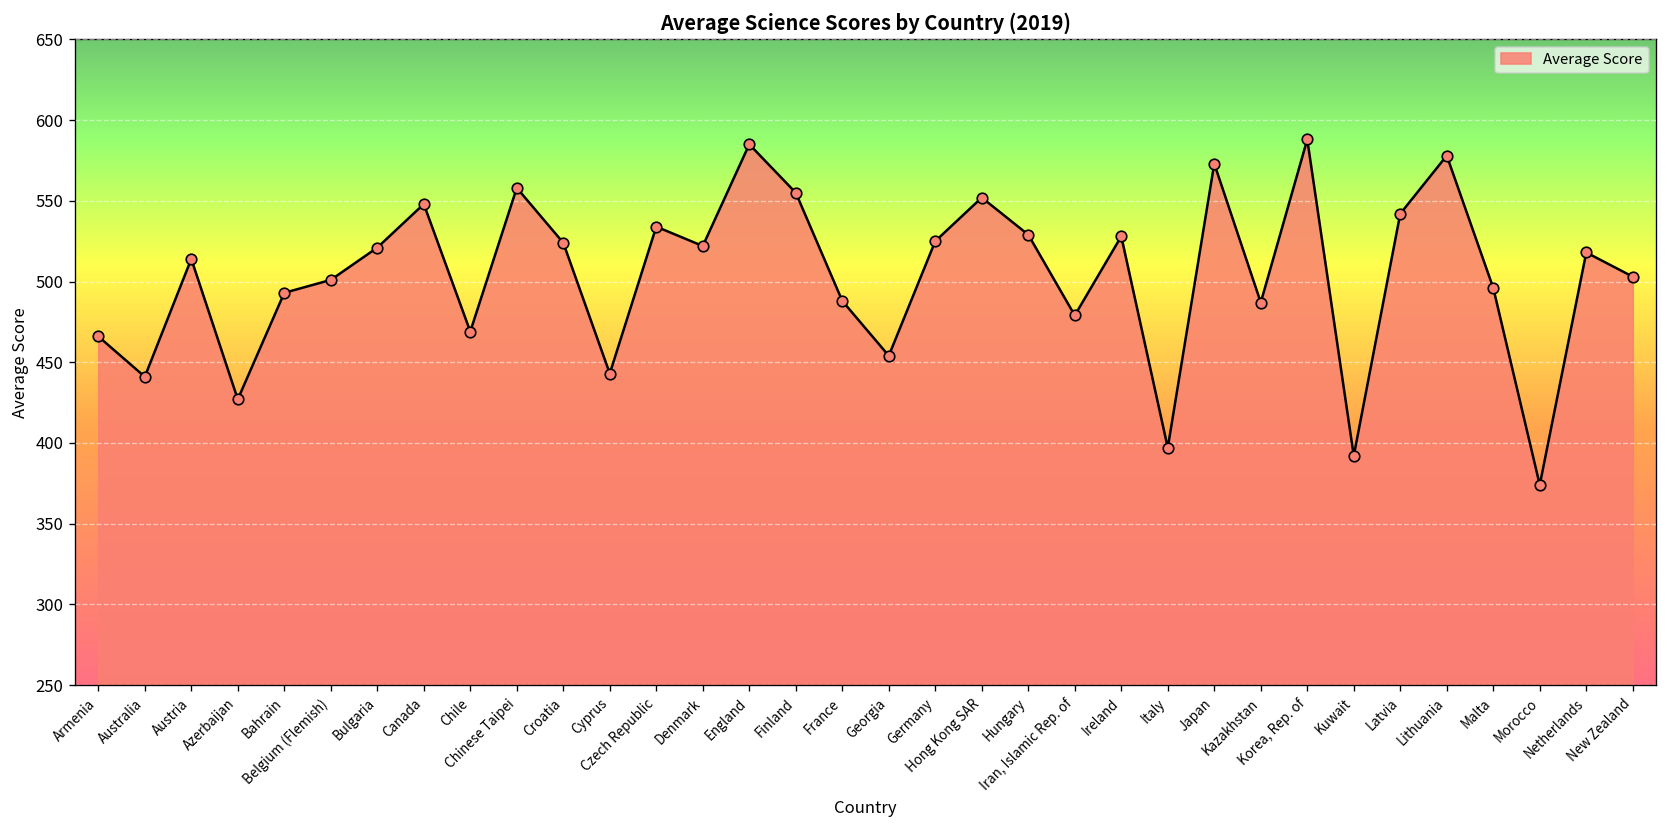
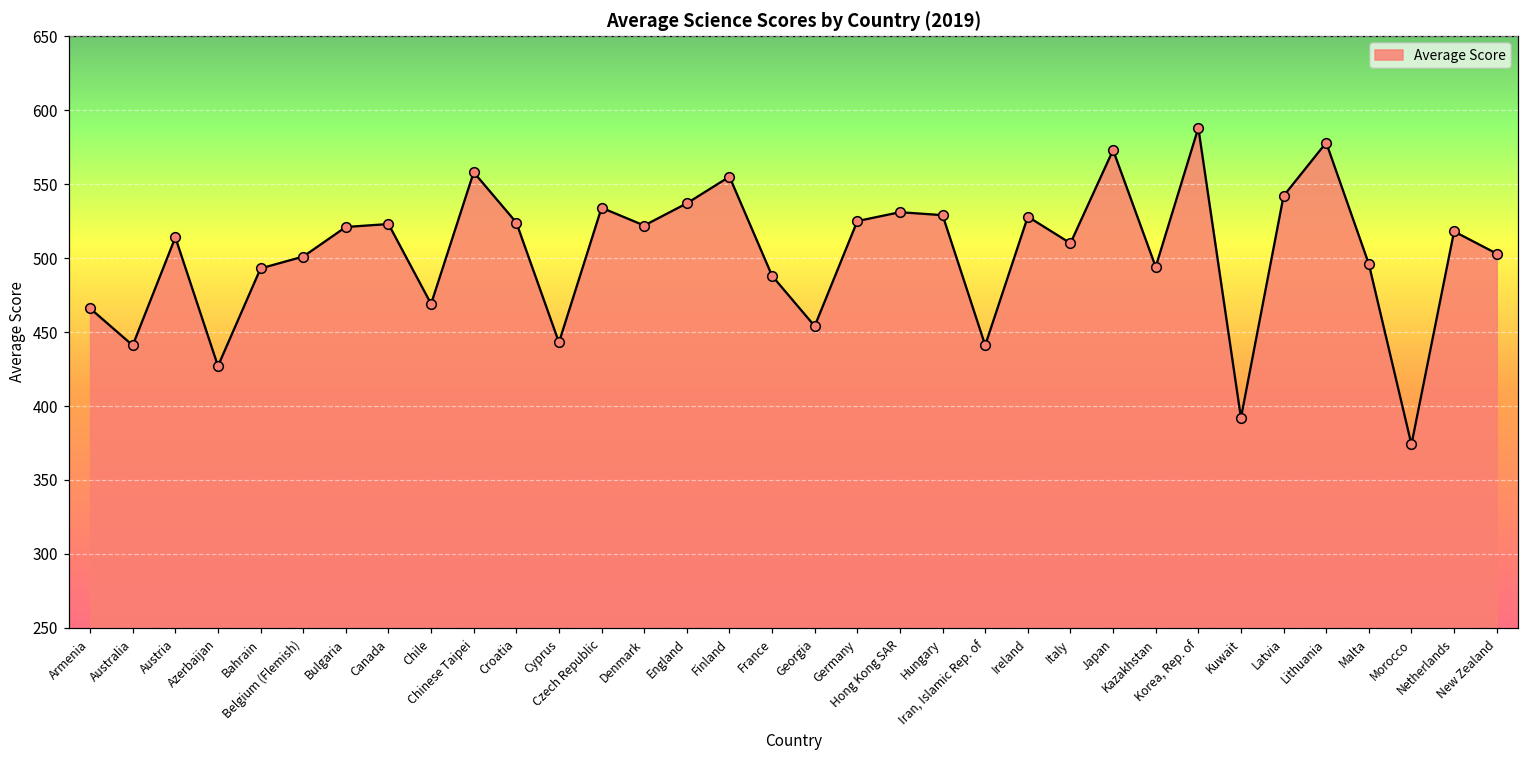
Canada: 548 -> 523
England: 585 -> 537
Hong Kong SAR: 552 -> 531
Iran, Islamic Rep. of: 479 -> 441
Italy: 397 -> 510
Kazakhstan: 487 -> 494
